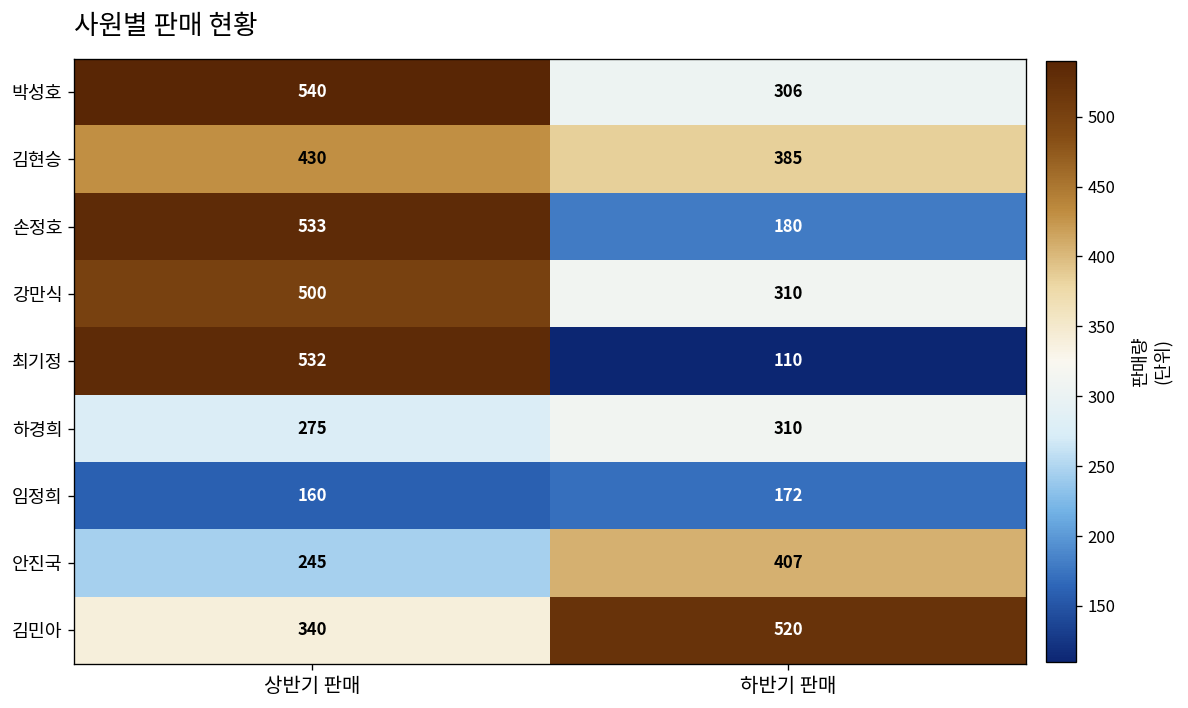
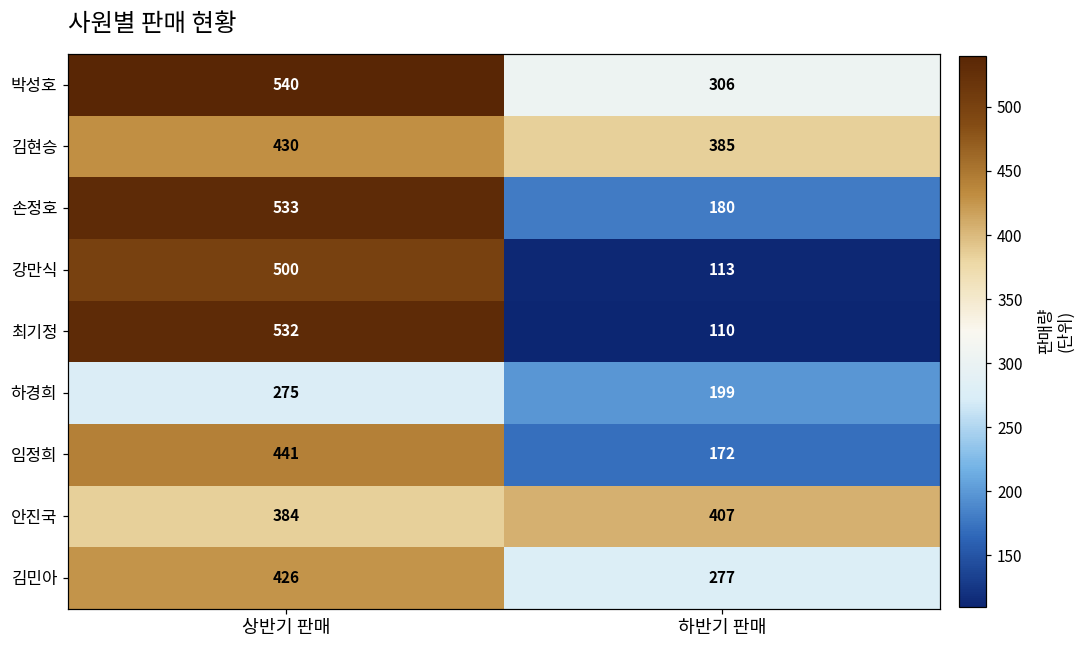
강만식, 하반기 판매: 310 -> 113
하경희, 하반기 판매: 310 -> 199
임정희, 상반기 판매: 160 -> 441
안진국, 상반기 판매: 245 -> 384
김민아, 상반기 판매: 340 -> 426
김민아, 하반기 판매: 520 -> 277
